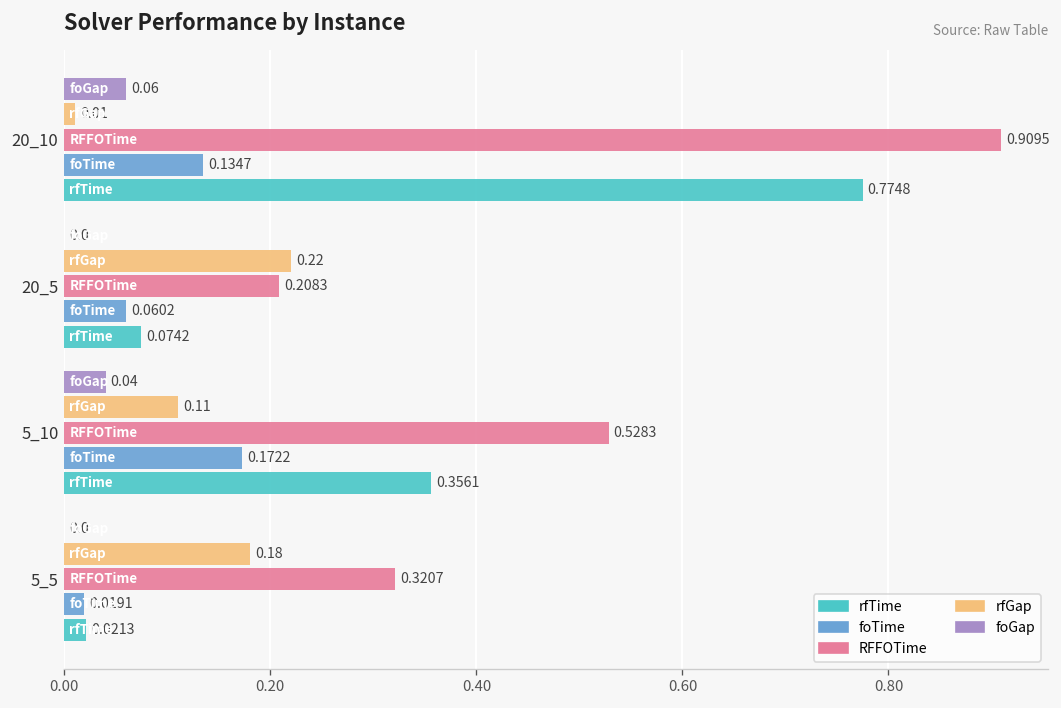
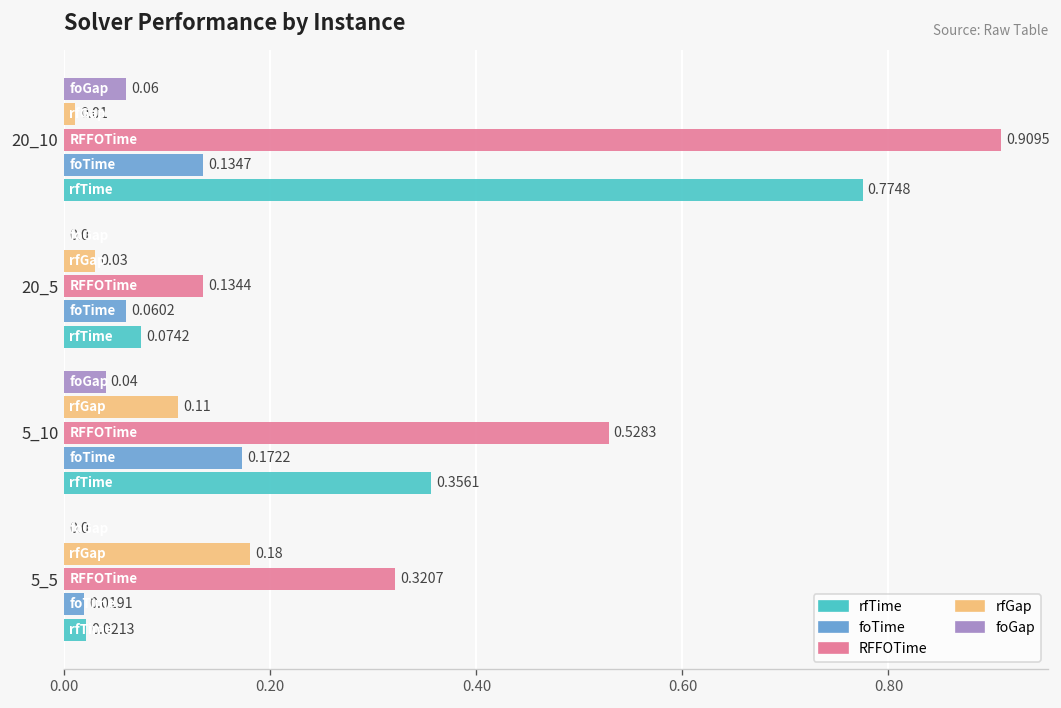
rfGap, 20_5: 0.22 -> 0.03
RFFOTime, 20_5: 0.2083 -> 0.1344
